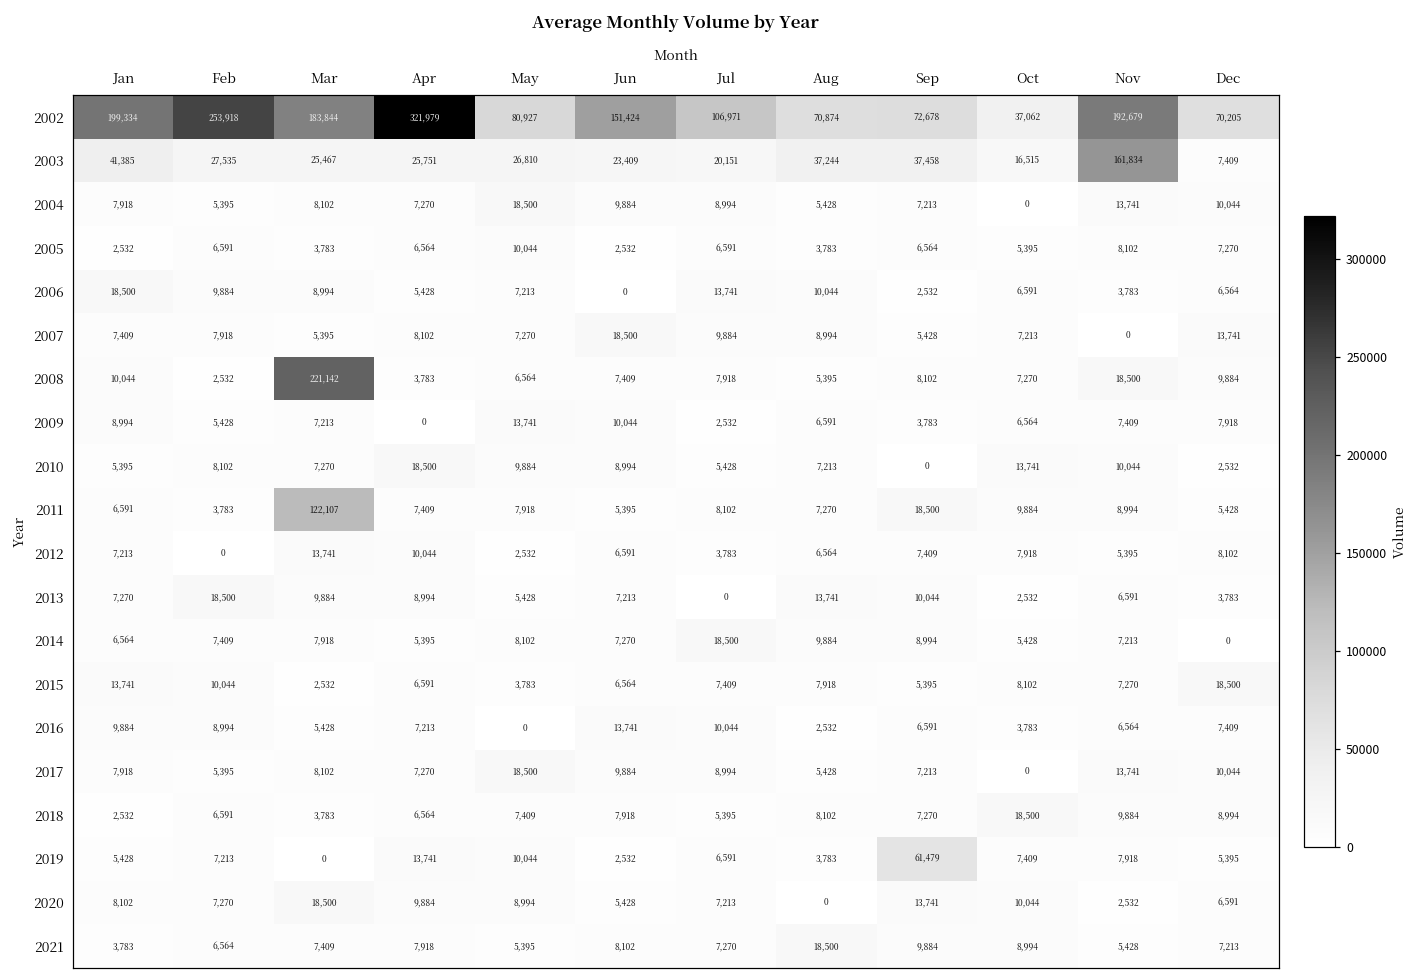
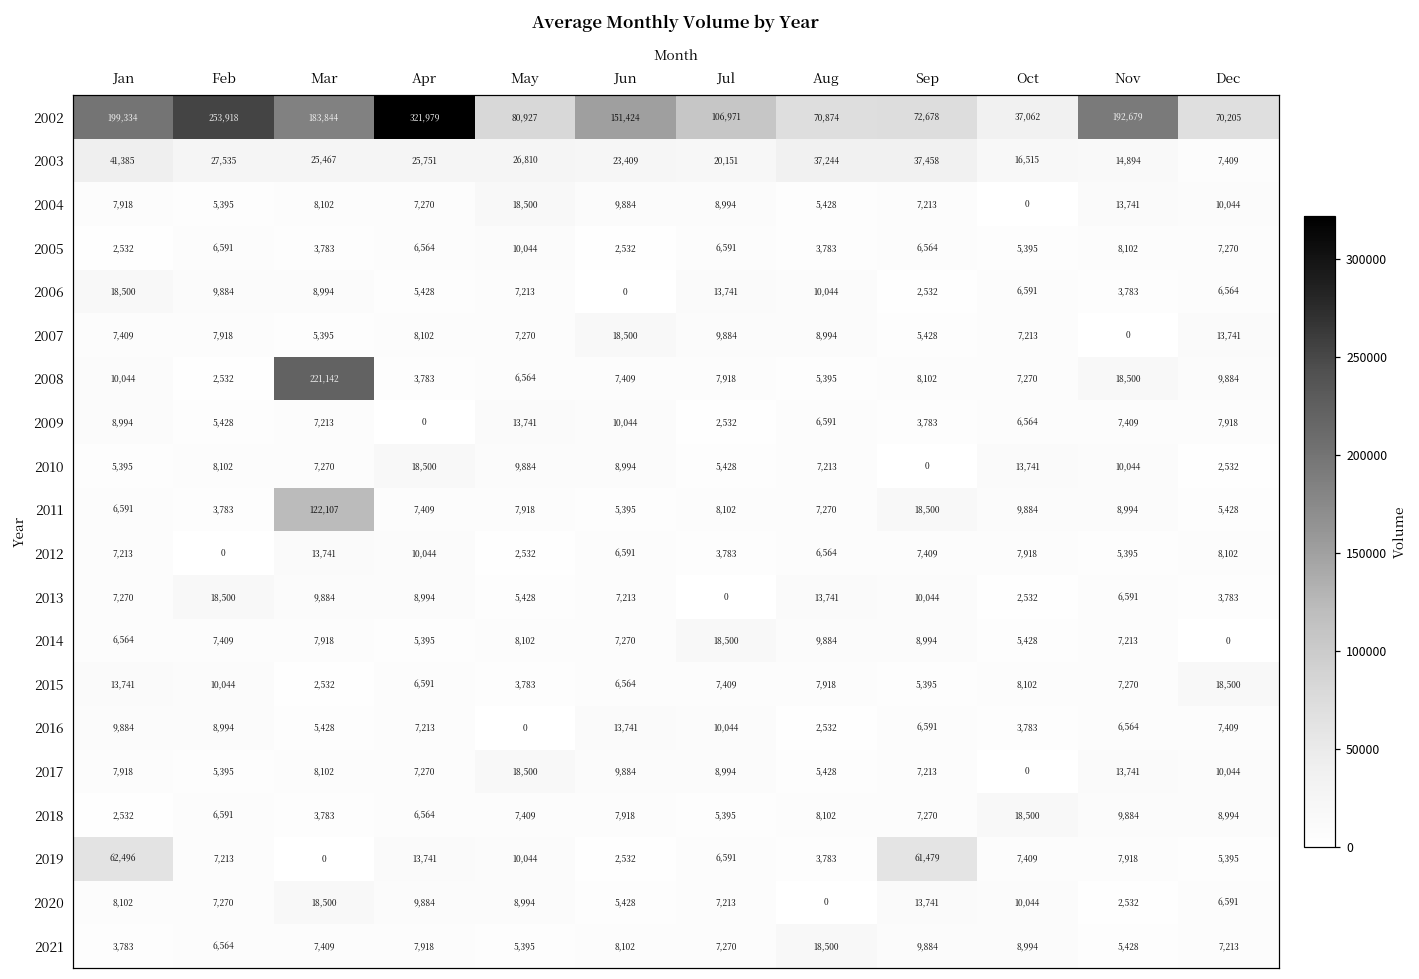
2003, Nov: 161,834 -> 14,894
2019, Jan: 5,428 -> 62,496
